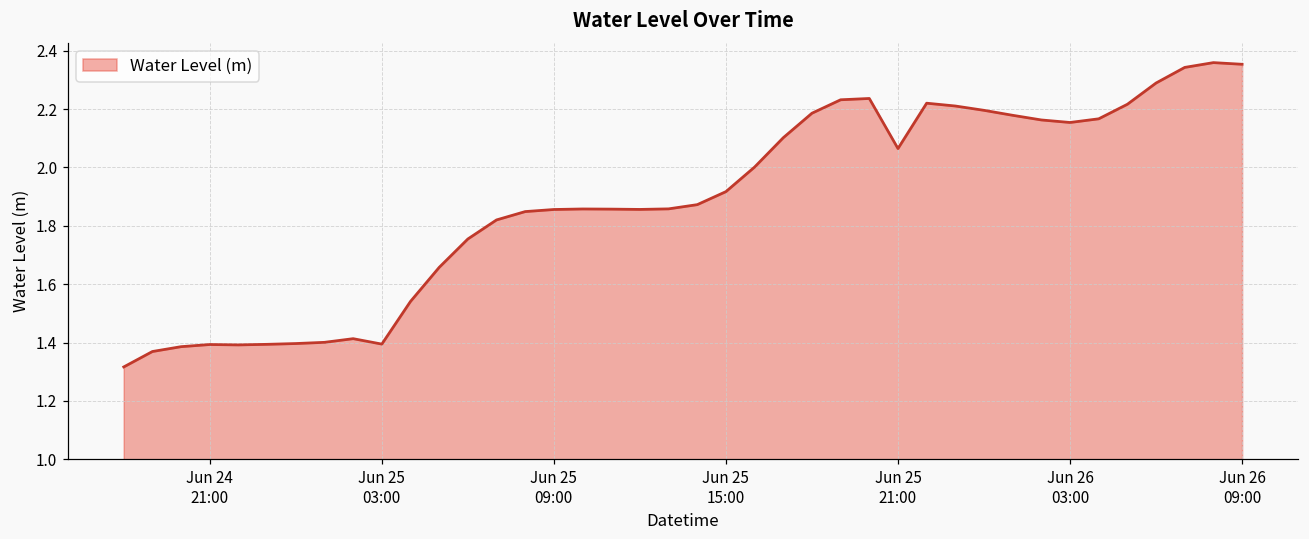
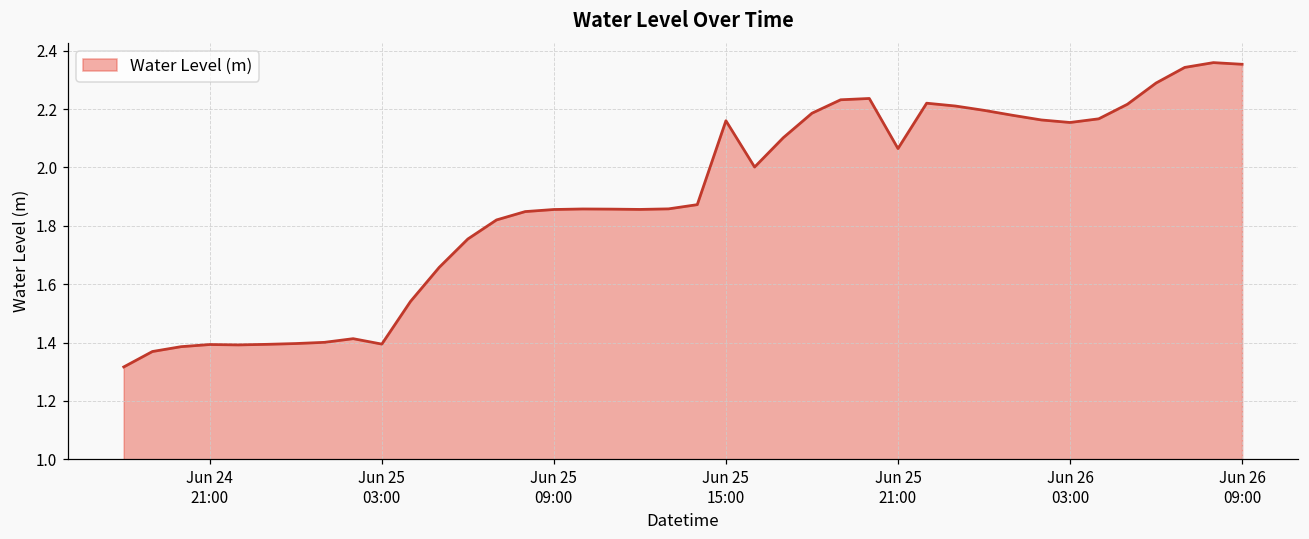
Jun 25 15:00: 1.92 -> 2.16
